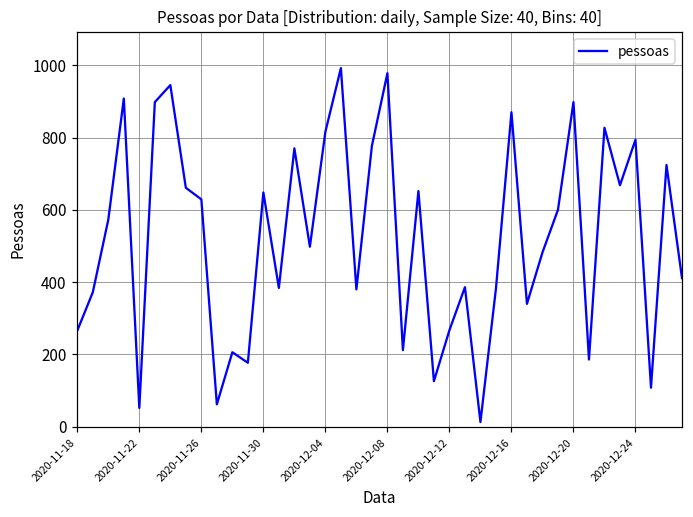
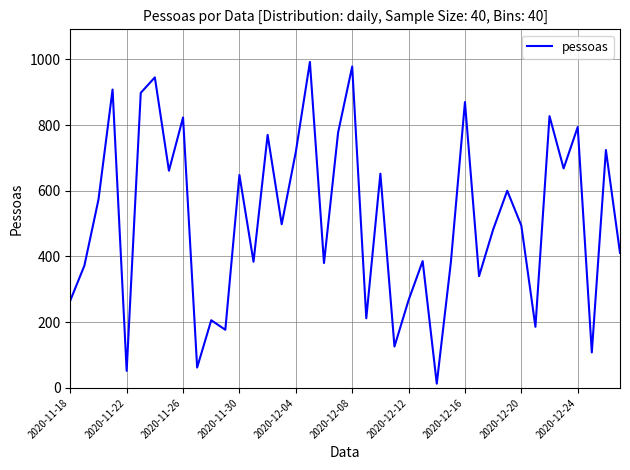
2020-11-26: 630 -> 820
2020-12-04: 820 -> 720
2020-12-20: 900 -> 490
